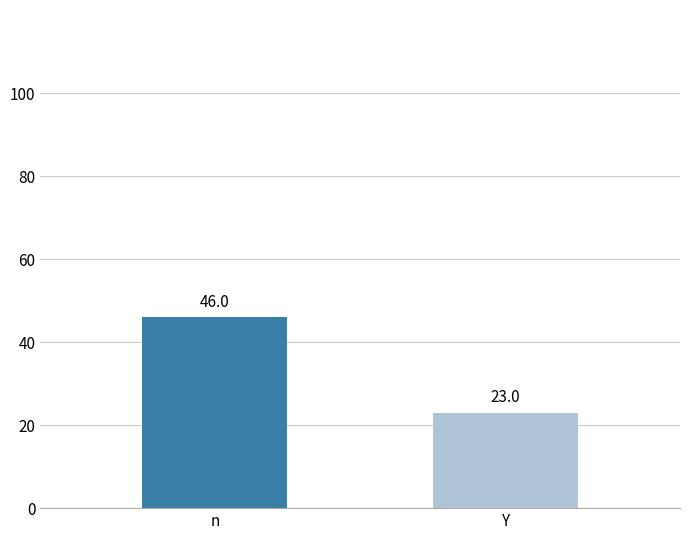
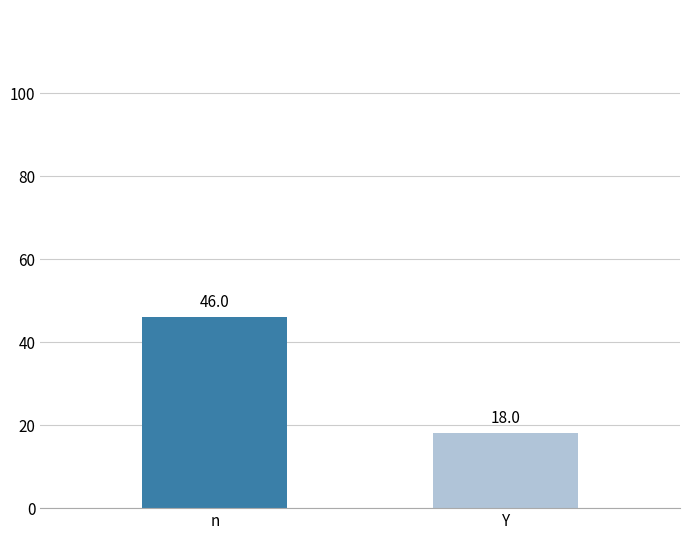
Y: 23.0 -> 18.0
